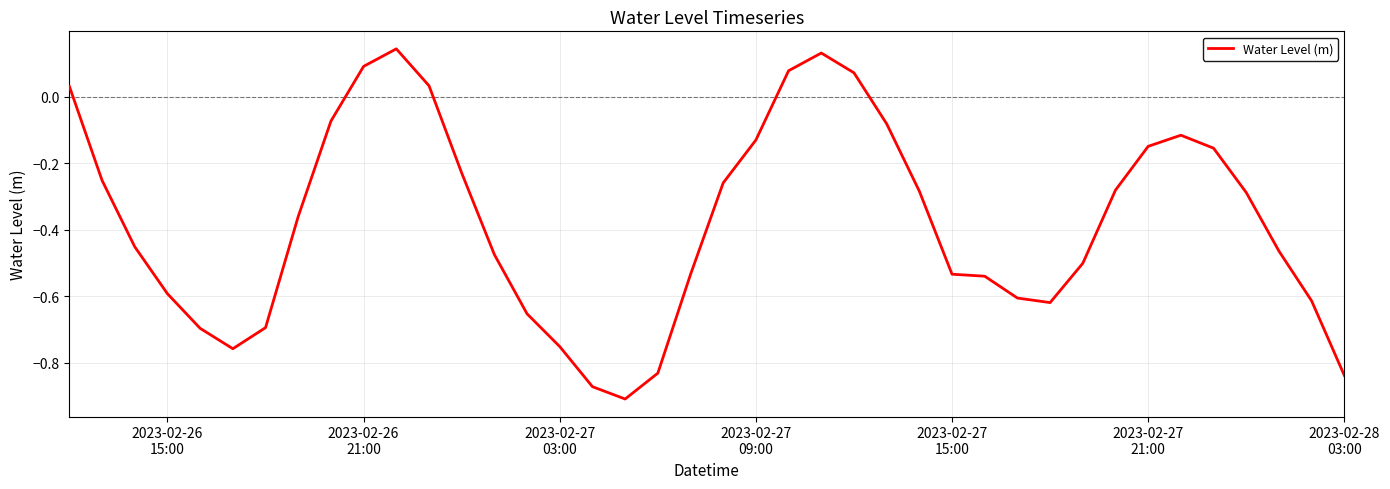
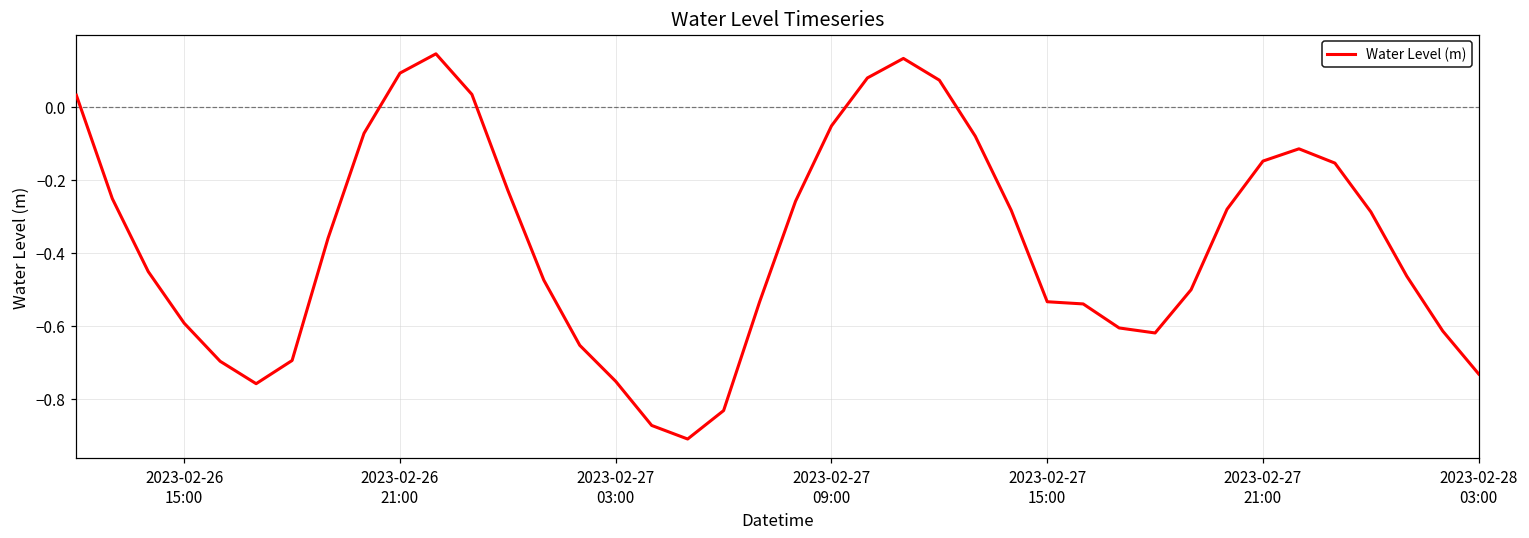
2023-02-27 09:00: -0.13 -> -0.05
2023-02-28 03:00: -0.84 -> -0.73
